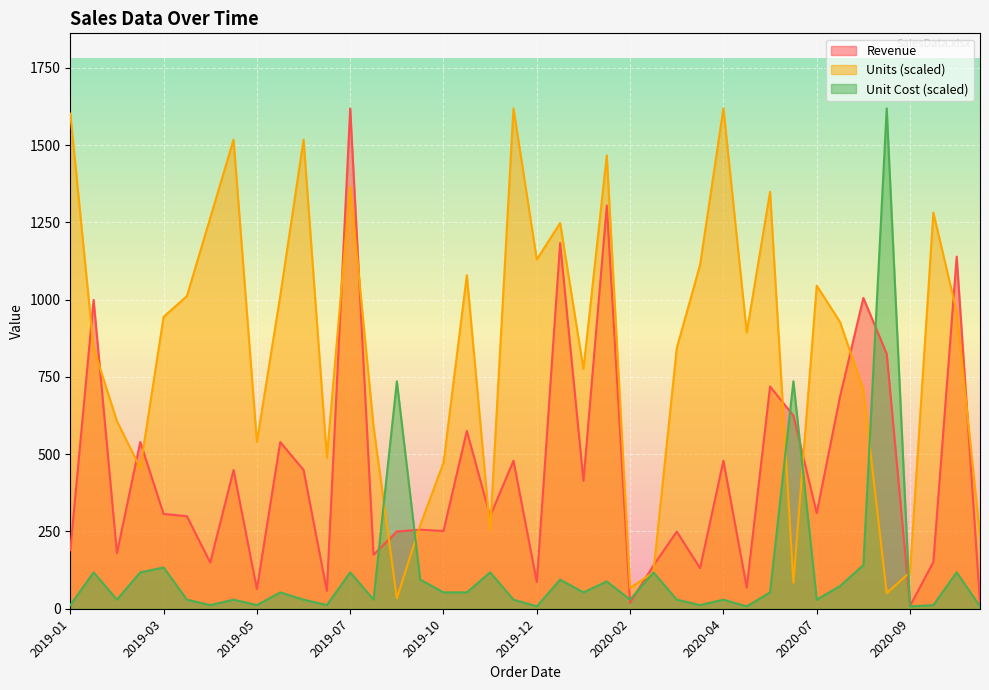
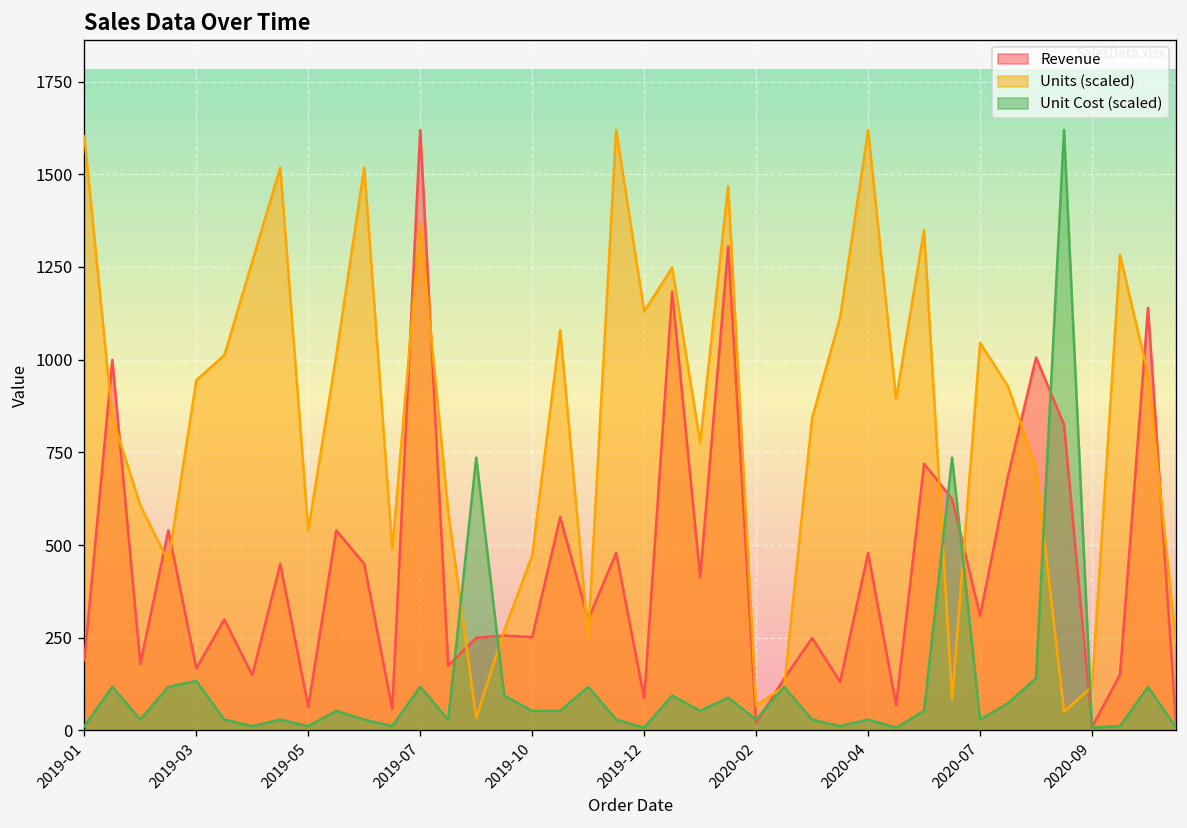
Revenue, 2019-03: 310 -> 170
